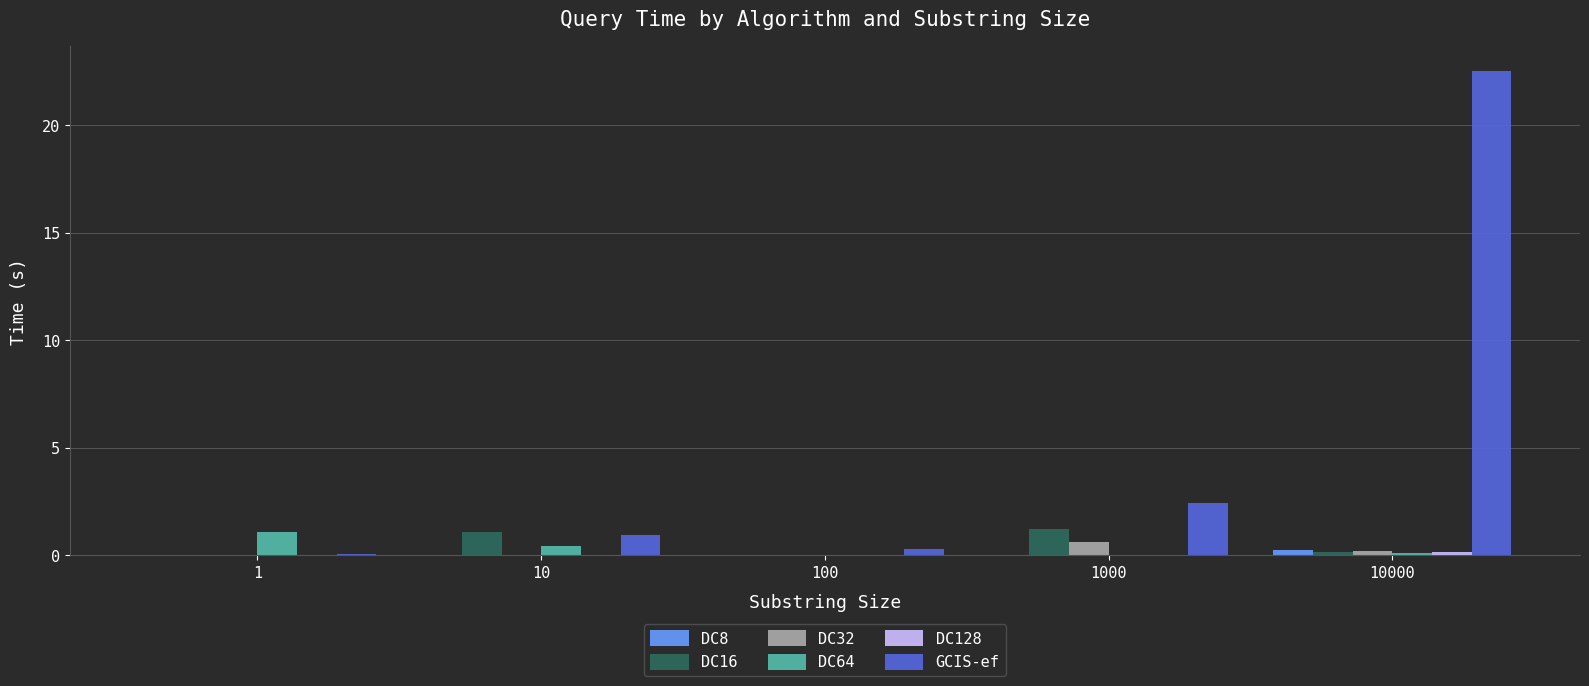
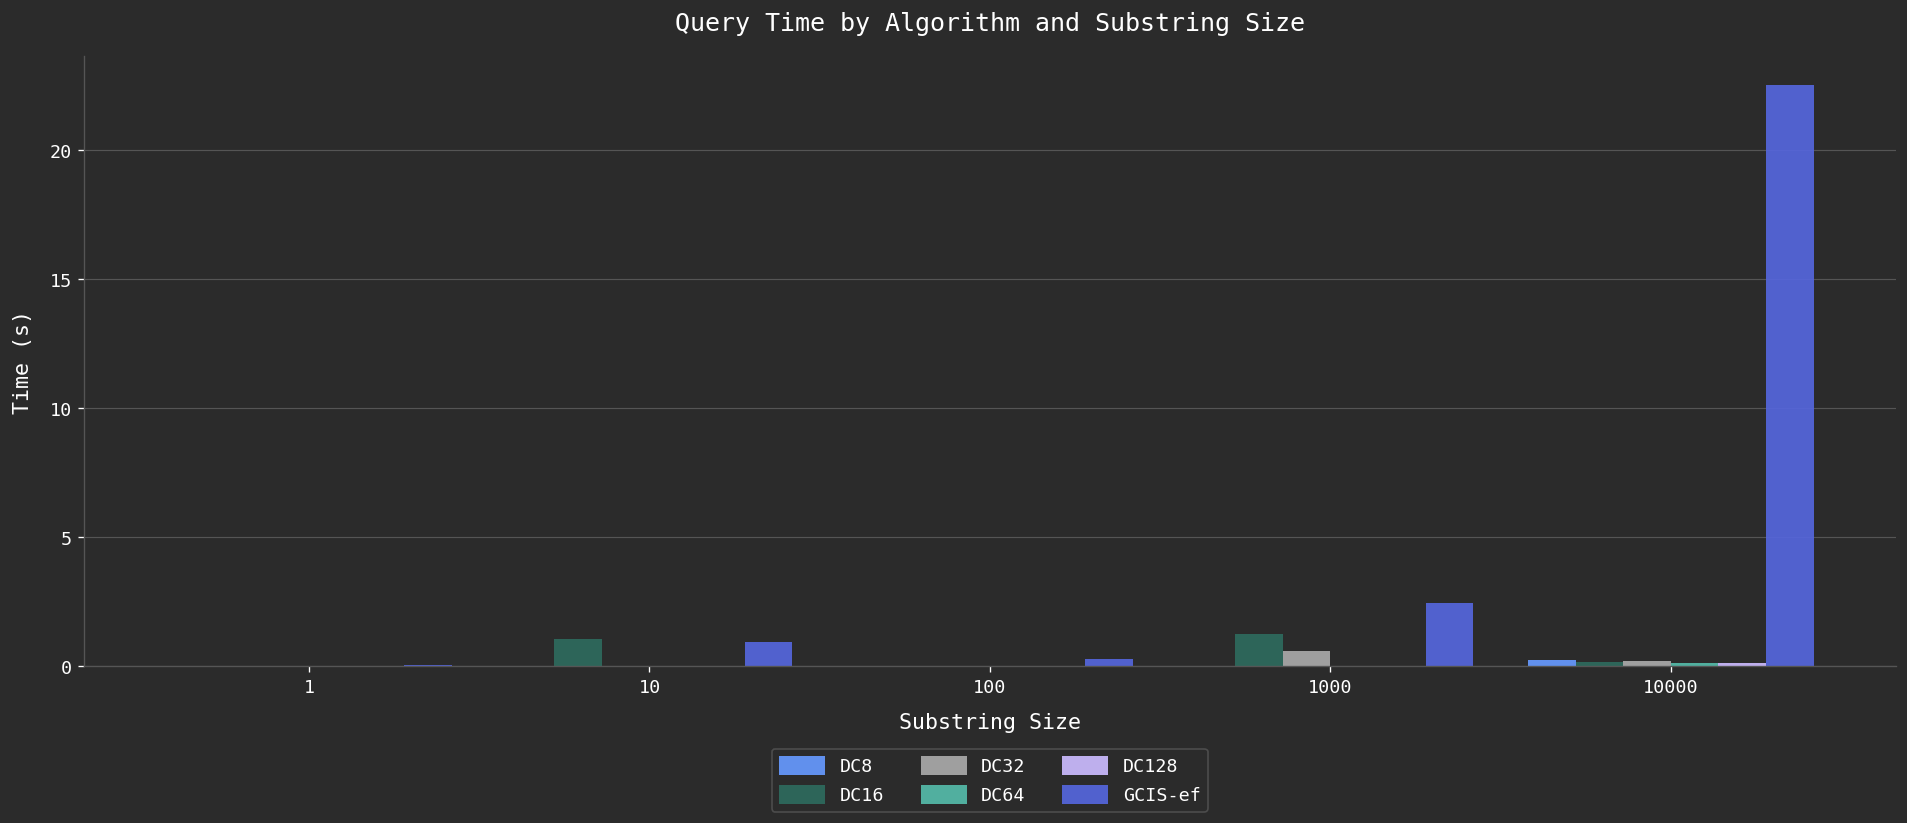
DC64, 1: 1.1 -> 0.0
DC64, 10: 0.4 -> 0.0
